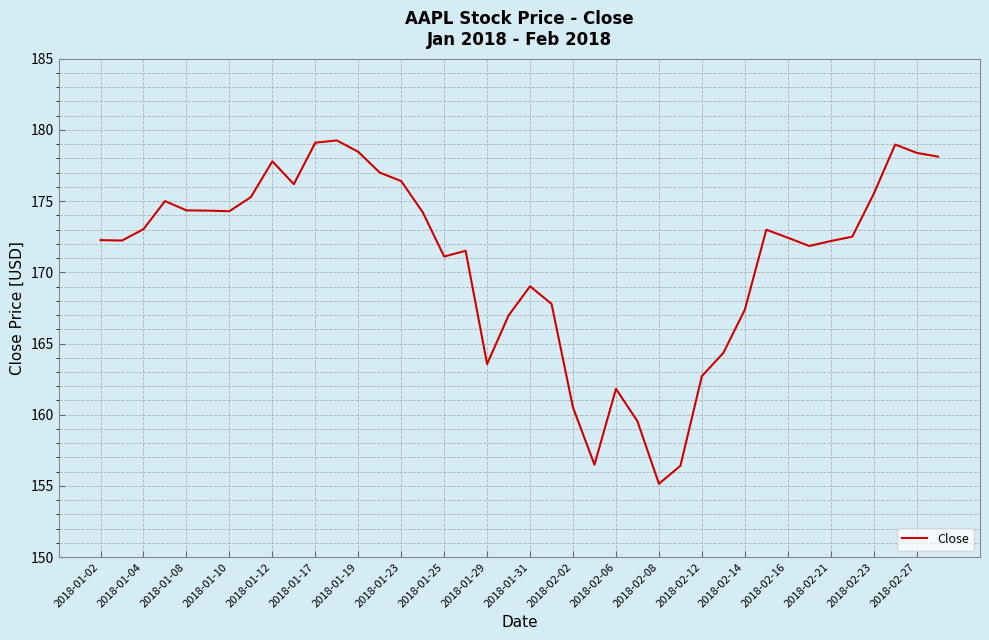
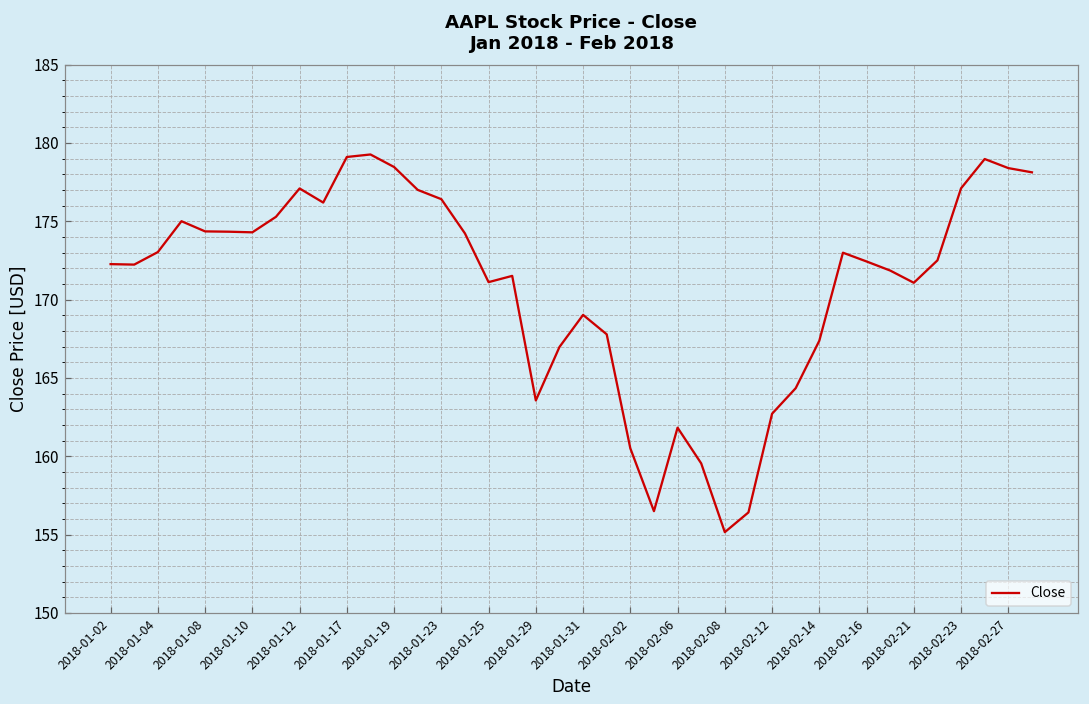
2018-01-12: 177.8 -> 177.1
2018-02-21: 172.2 -> 171.1
2018-02-23: 175.5 -> 177.1
